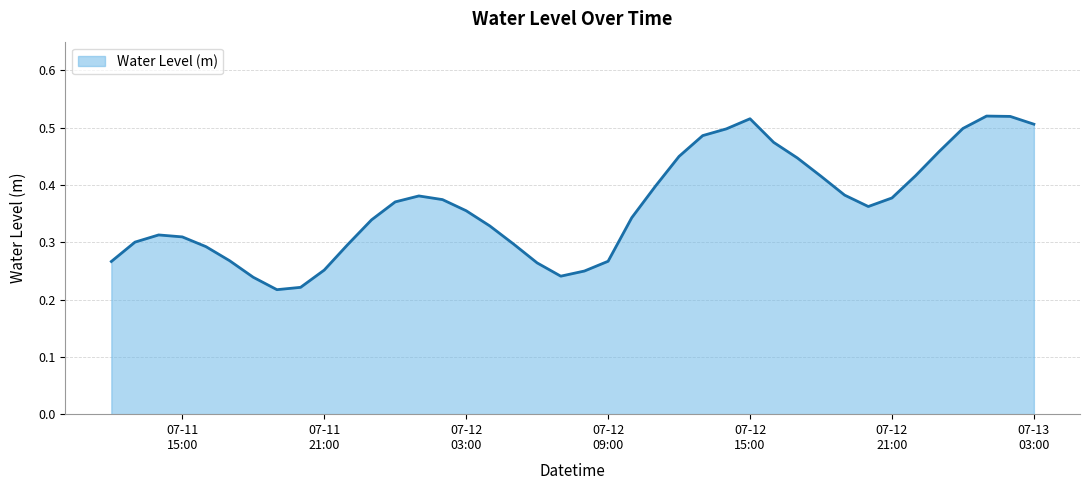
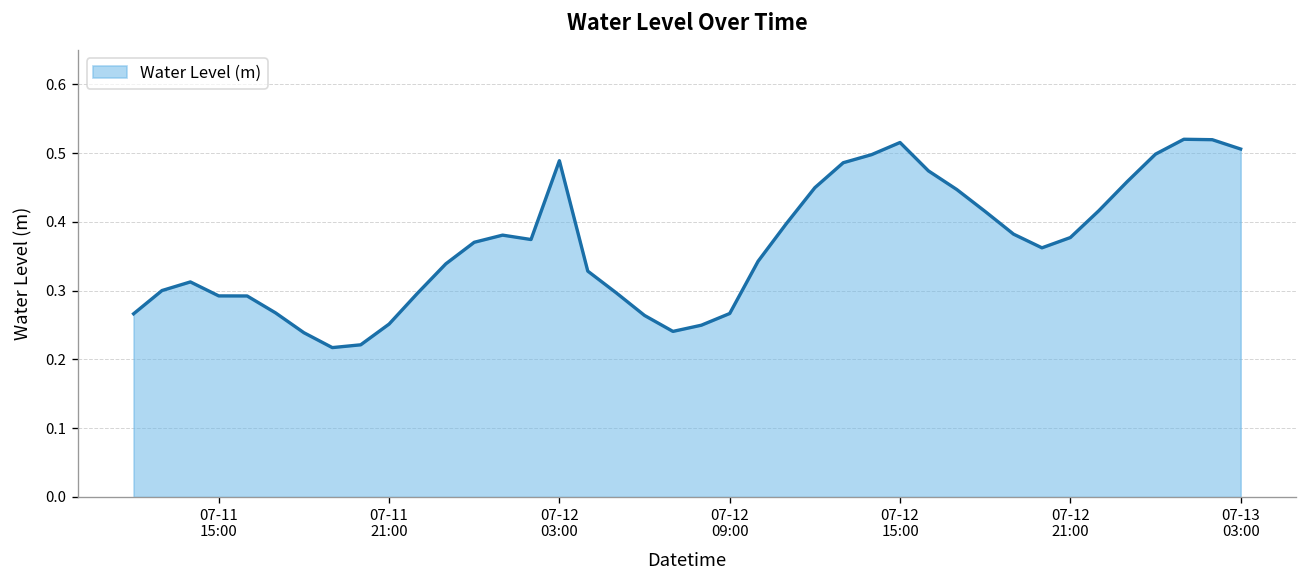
07-11 15:00: 0.31 -> 0.29
07-12 03:00: 0.35 -> 0.49
